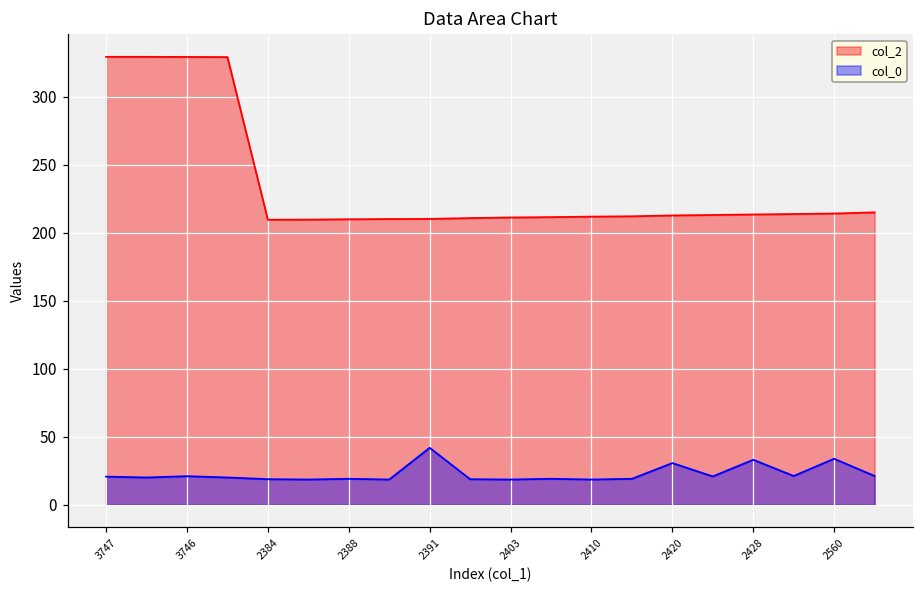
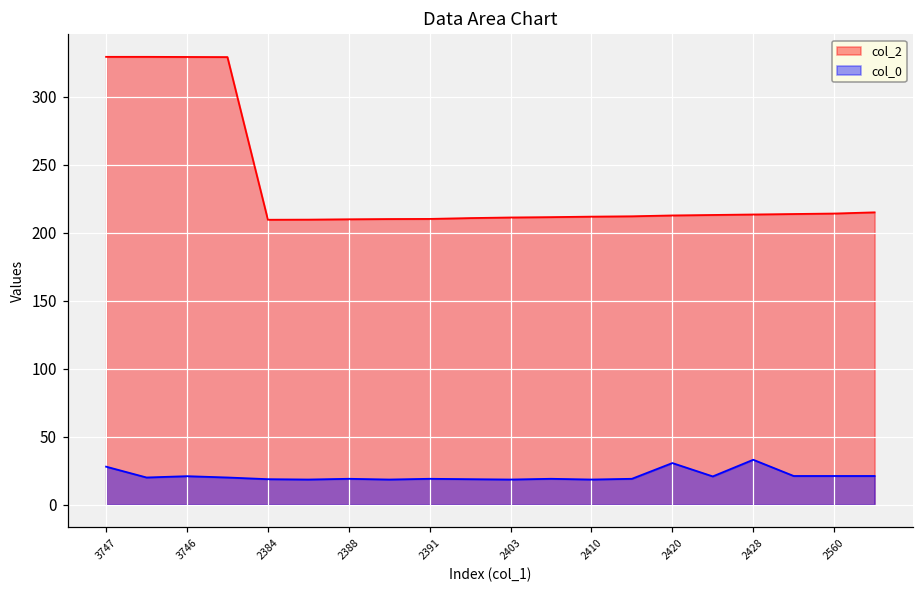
col_0, 3747: 21 -> 28
col_0, 2391: 42 -> 19
col_0, 2560: 34 -> 21
